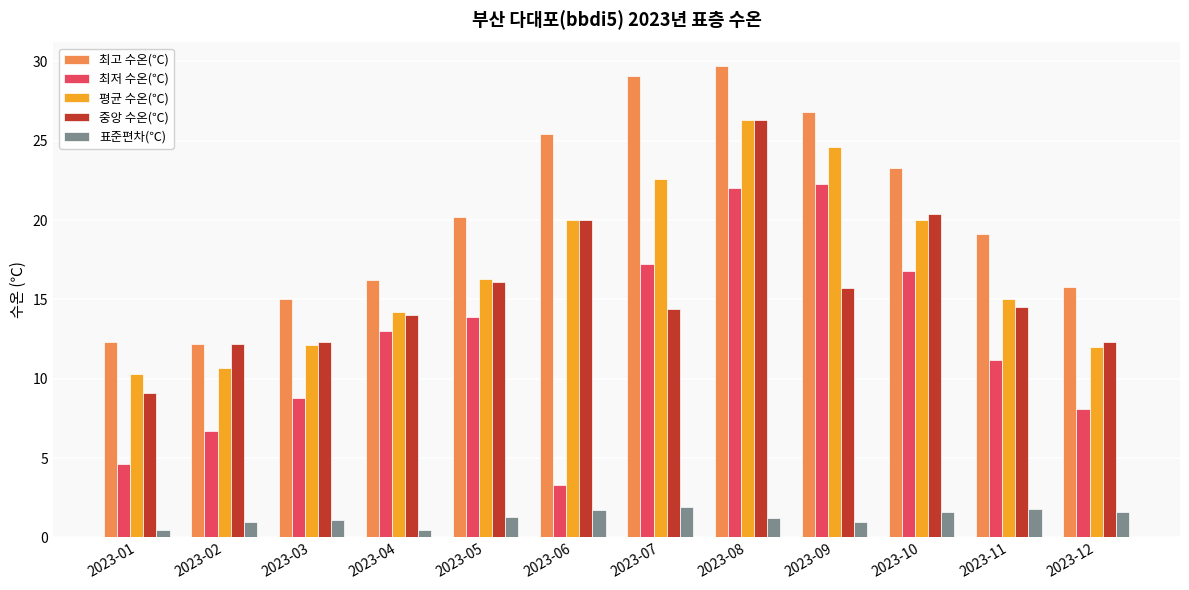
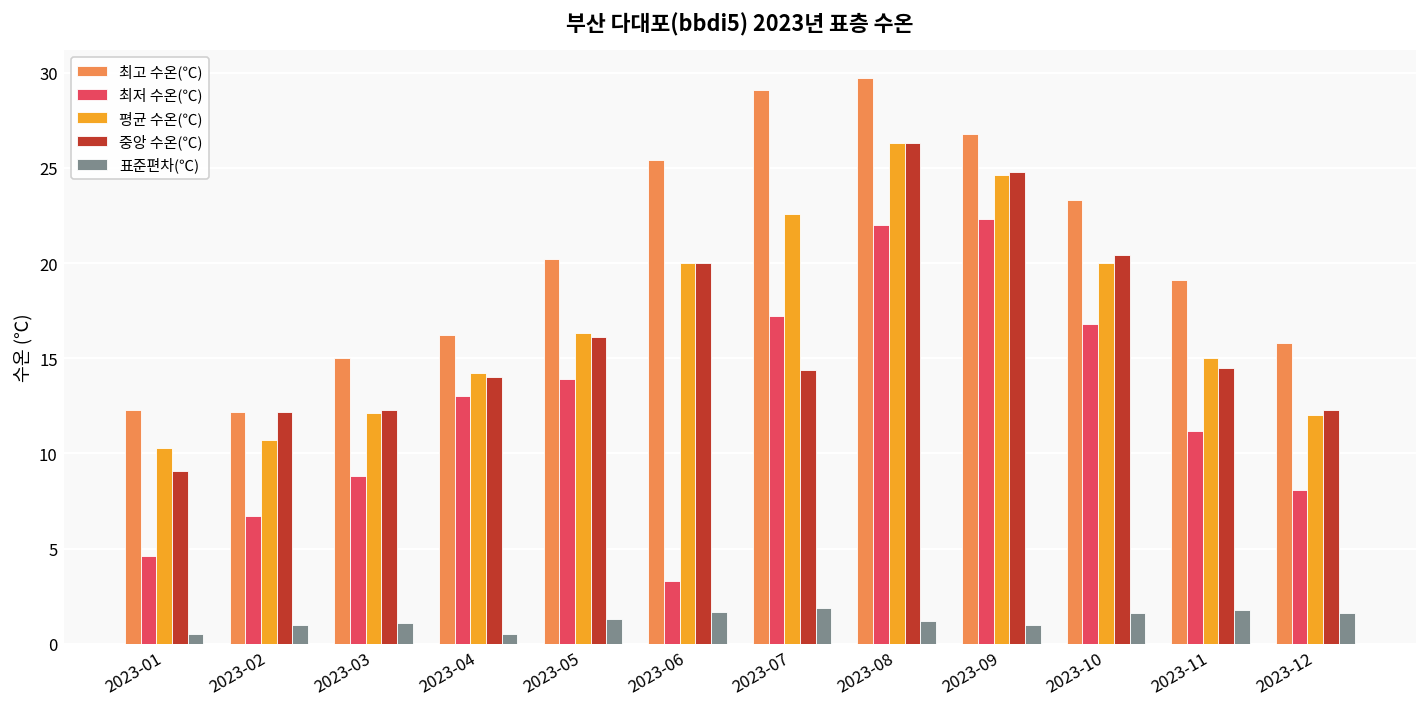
중앙 수온(℃), 2023-09: 15.7 -> 24.8
